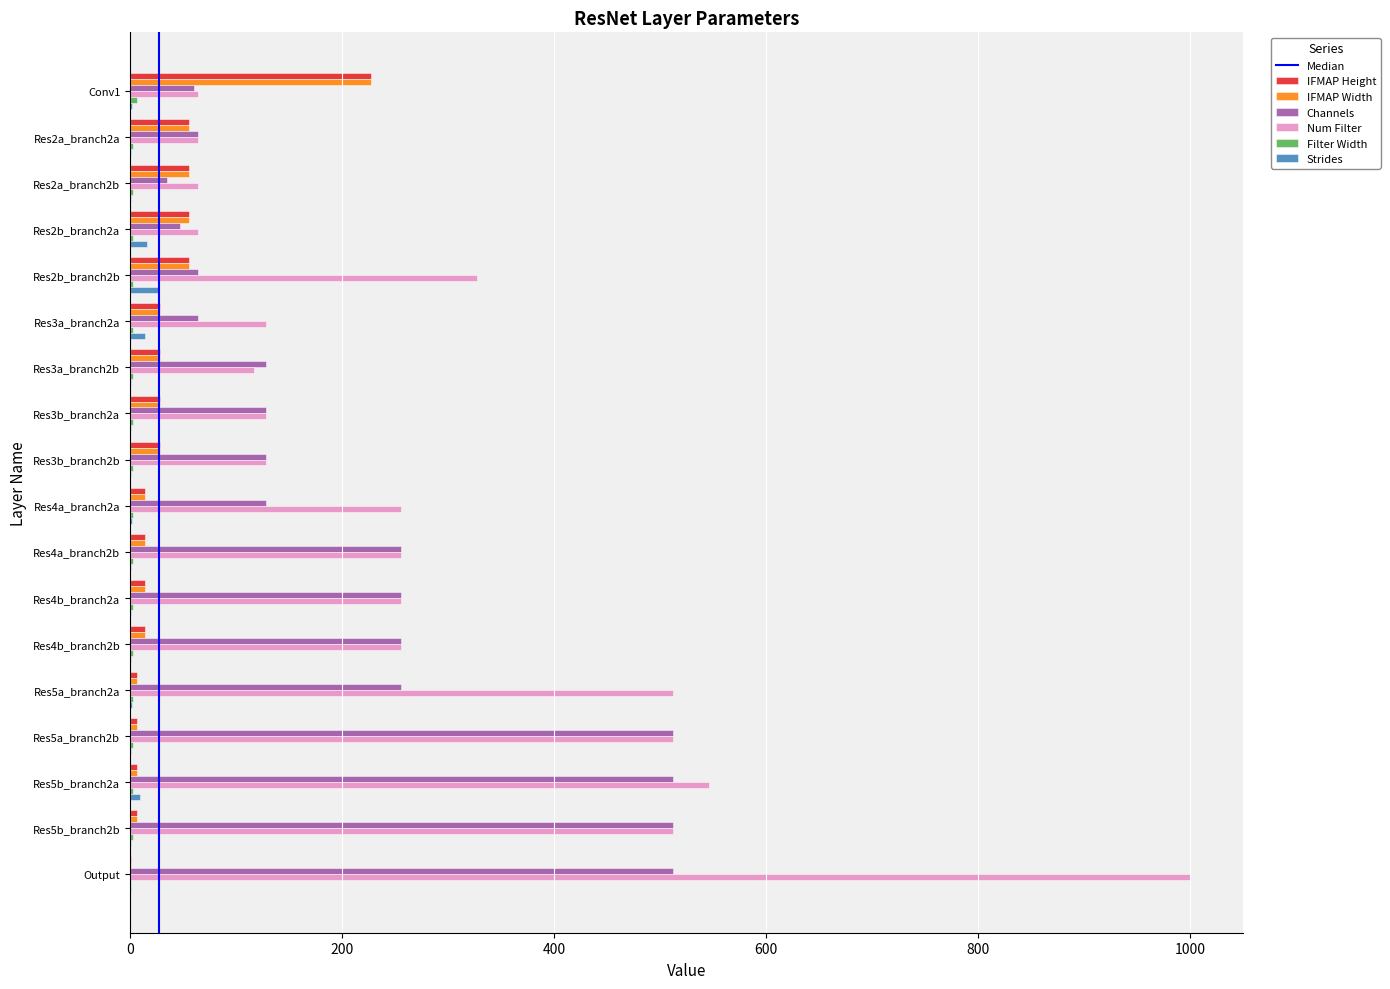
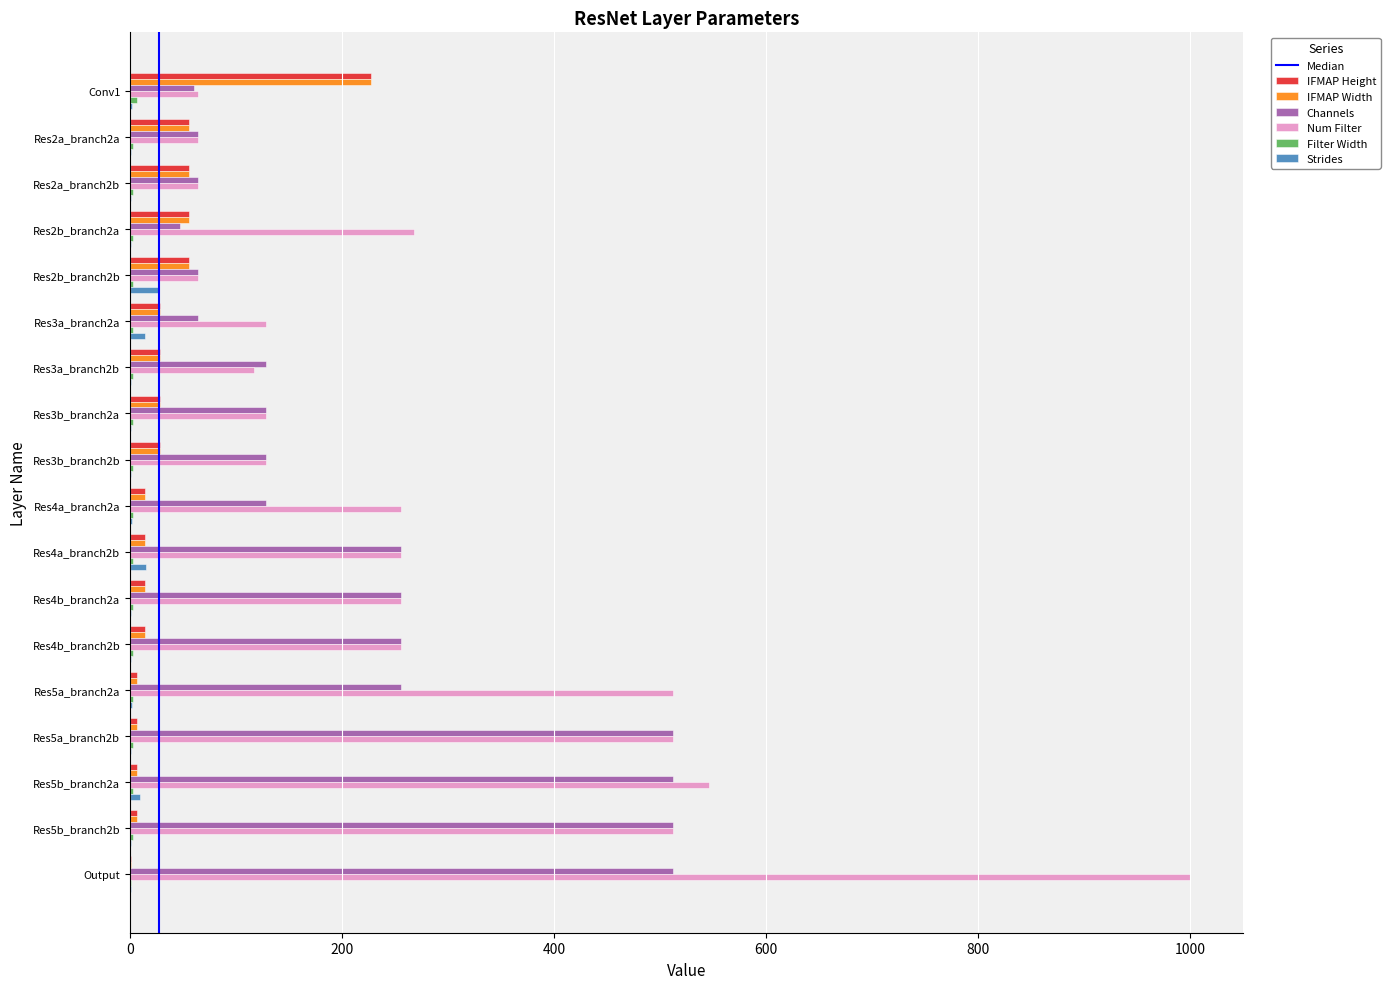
Channels, Res2a_branch2b: 35 -> 64
Num Filter, Res2b_branch2a: 64 -> 268
Strides, Res2b_branch2a: 16 -> 1
Num Filter, Res2b_branch2b: 327 -> 64
Strides, Res4a_branch2b: 1 -> 15
